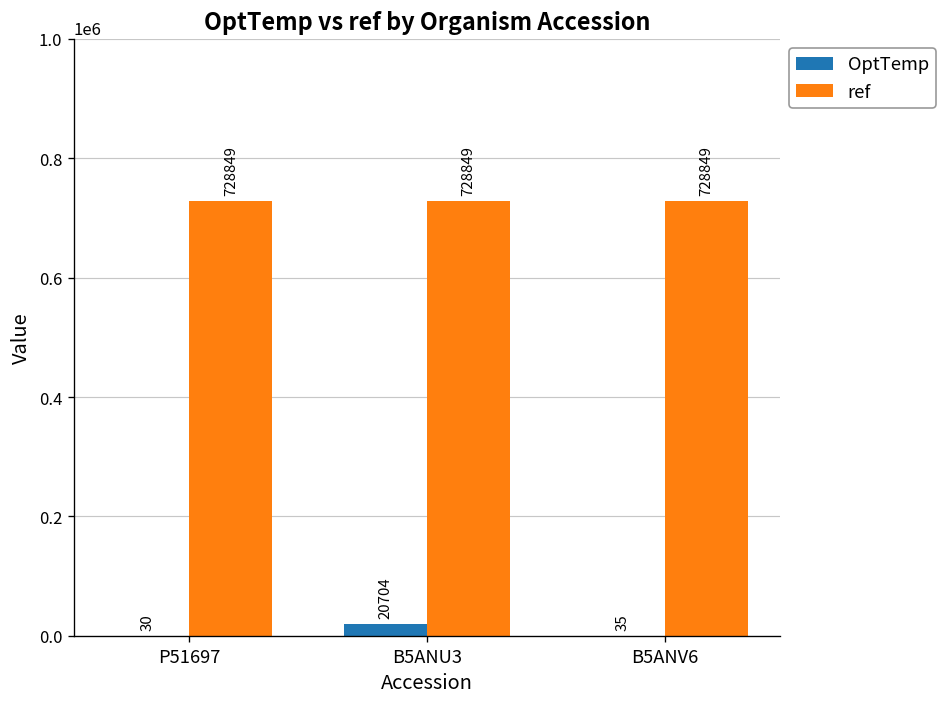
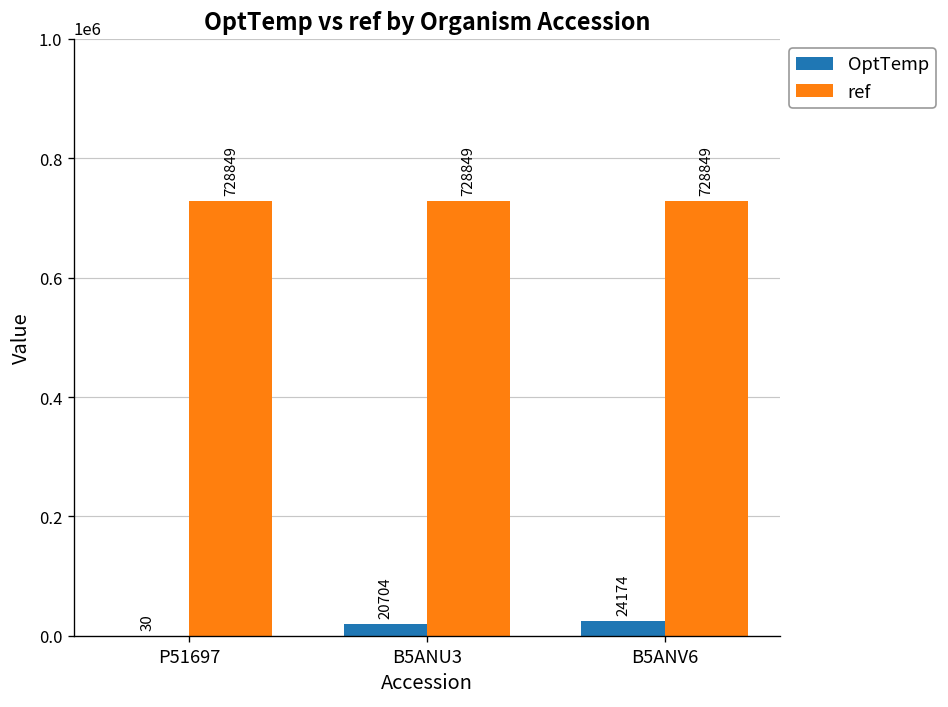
OptTemp, B5ANV6: 35 -> 24174
